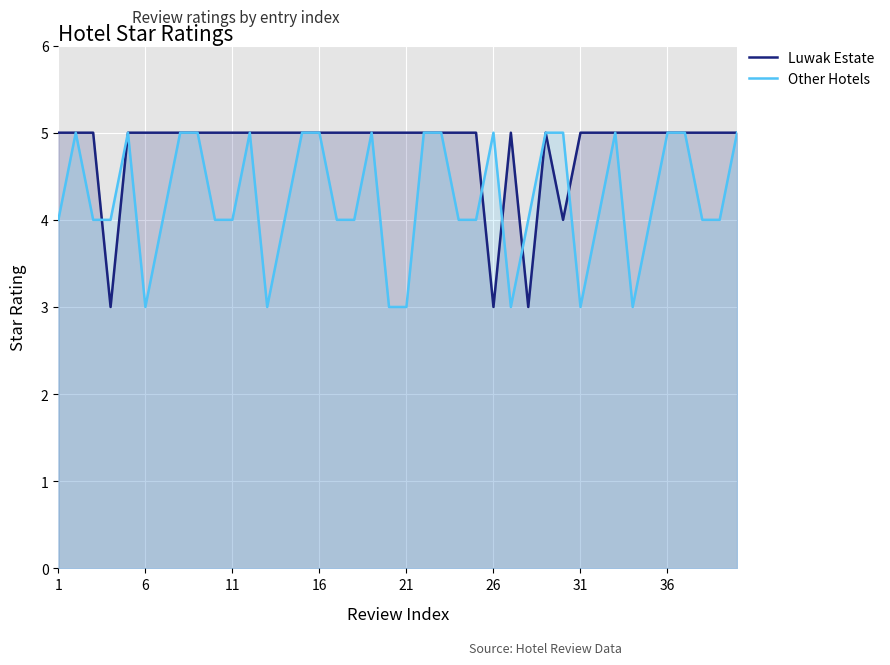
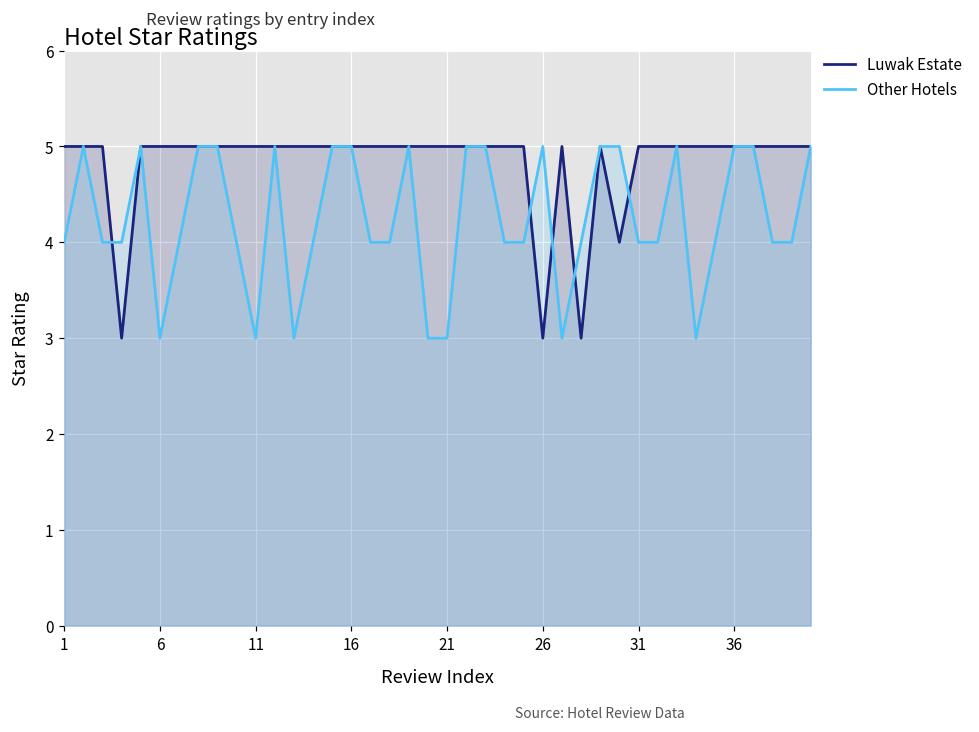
Other Hotels, 11: 4 -> 3
Other Hotels, 31: 3 -> 4
